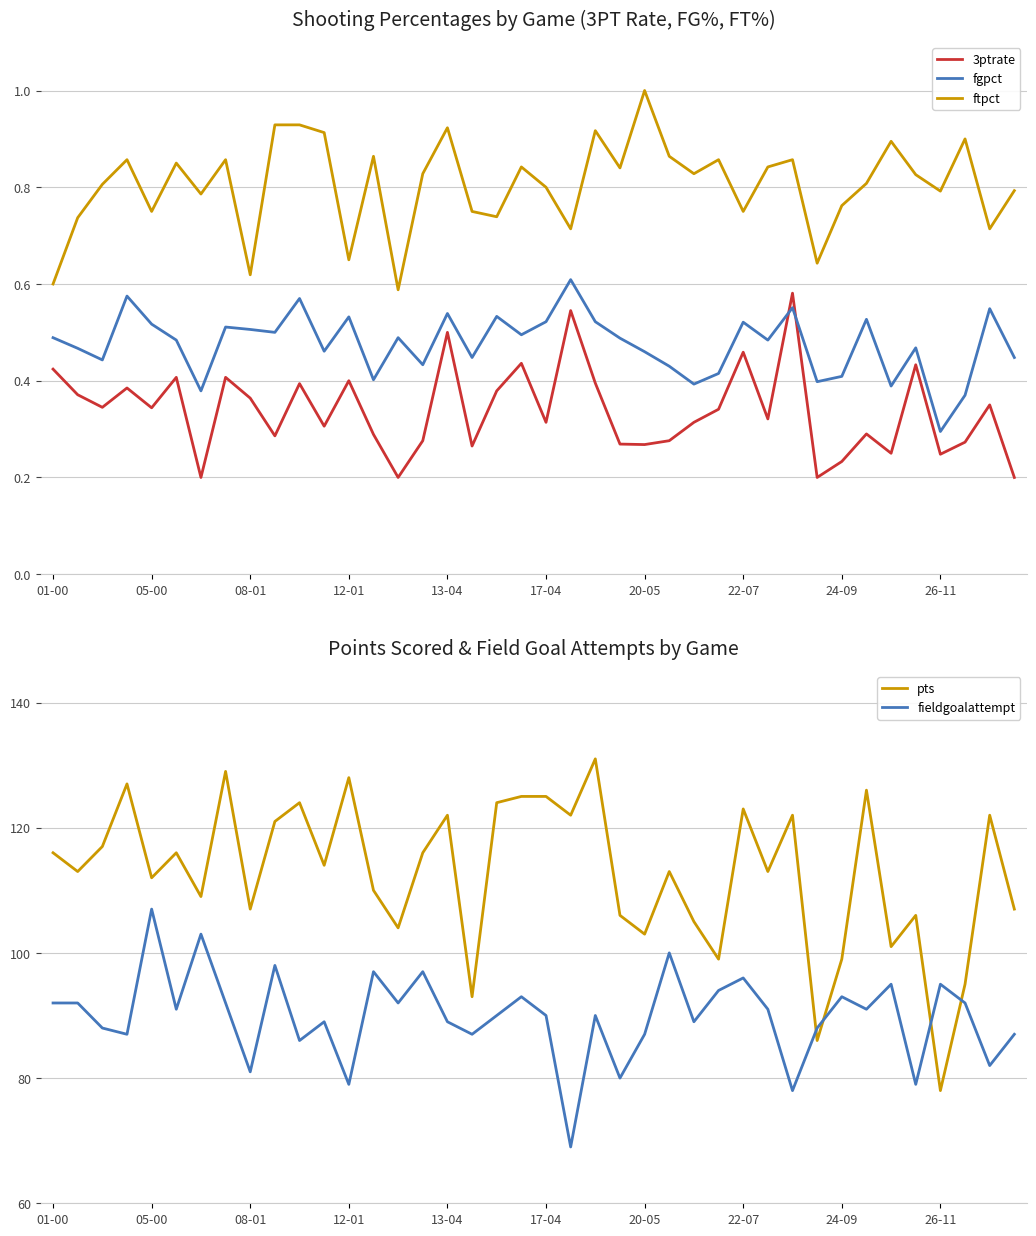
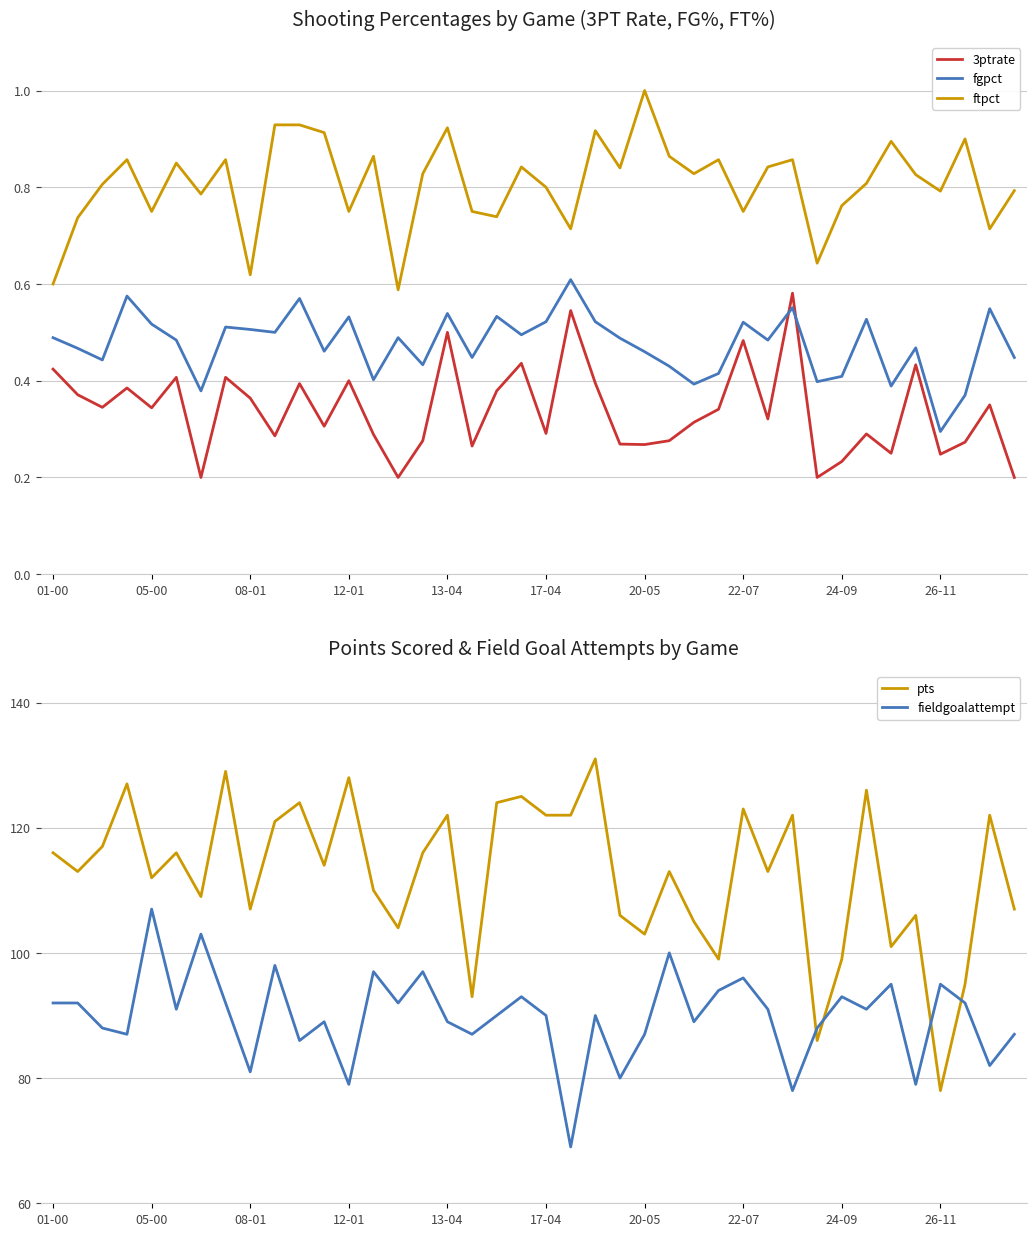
Shooting Percentages by Game (3PT Rate, FG%, FT%), ftpct, 12-01: 0.65 -> 0.75
Shooting Percentages by Game (3PT Rate, FG%, FT%), 3ptrate, 17-04: 0.31 -> 0.29
Shooting Percentages by Game (3PT Rate, FG%, FT%), 3ptrate, 22-07: 0.46 -> 0.48
Points Scored & Field Goal Attempts by Game, pts, 17-04: 125 -> 122
